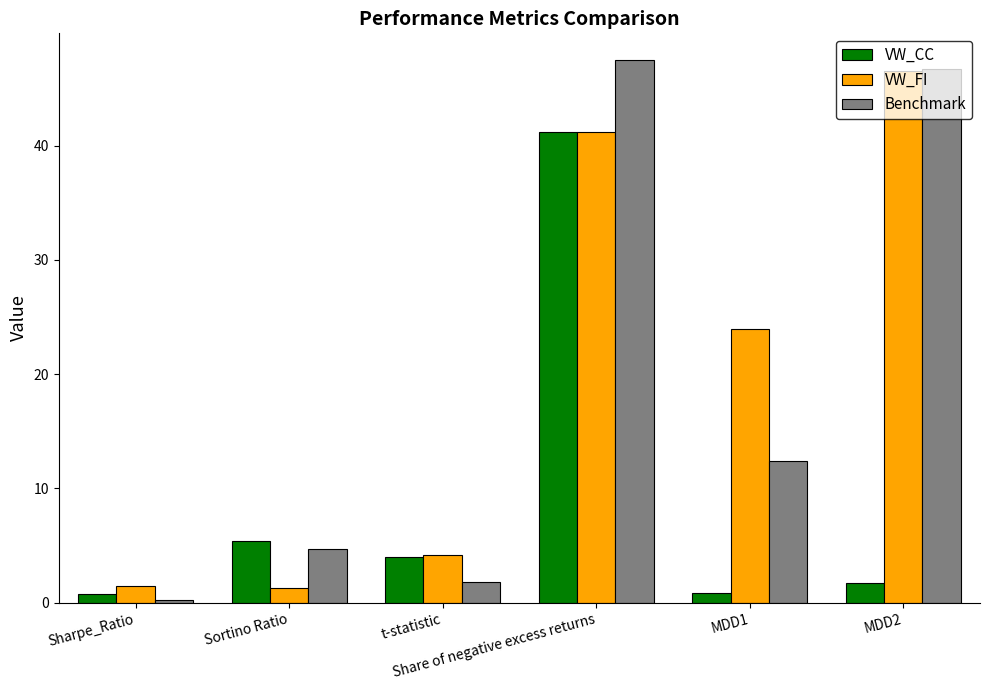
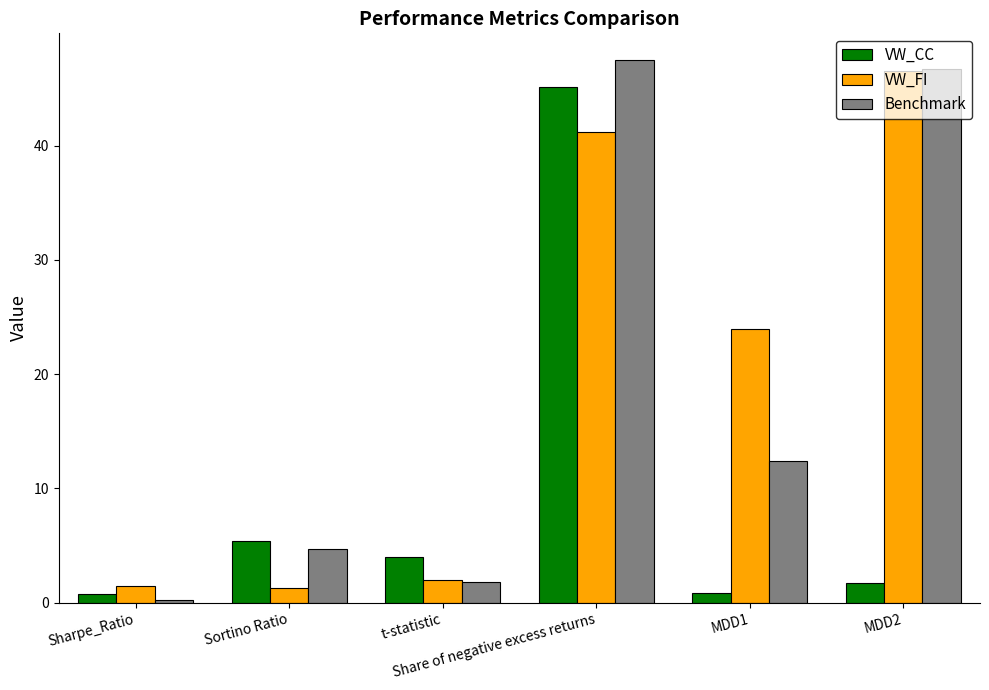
VW_FI, t-statistic: 4.2 -> 2.0
VW_CC, Share of negative excess returns: 41.2 -> 45.1
